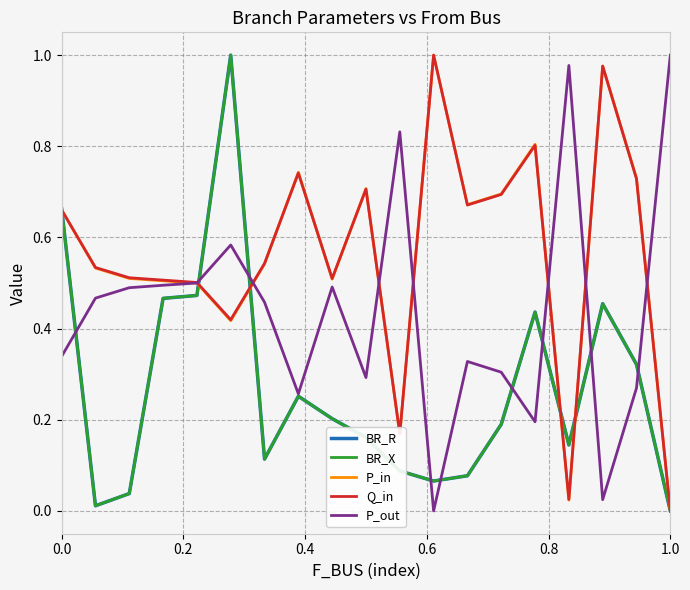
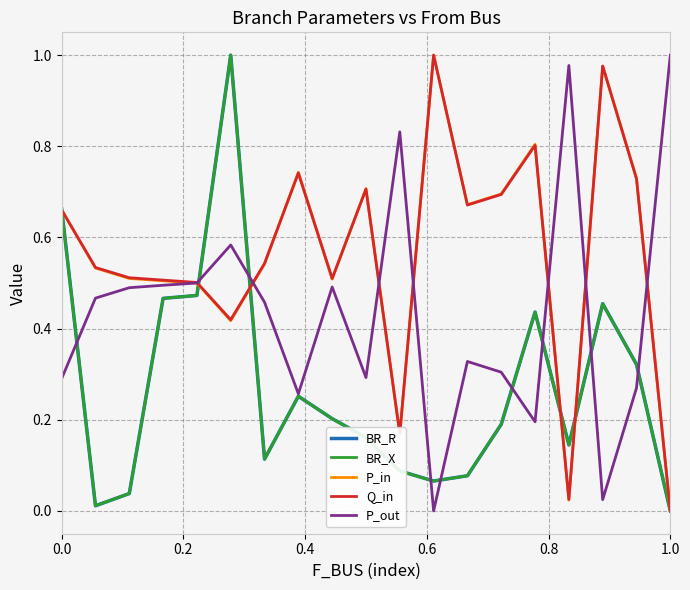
P_out, 0.0: 0.34 -> 0.29
